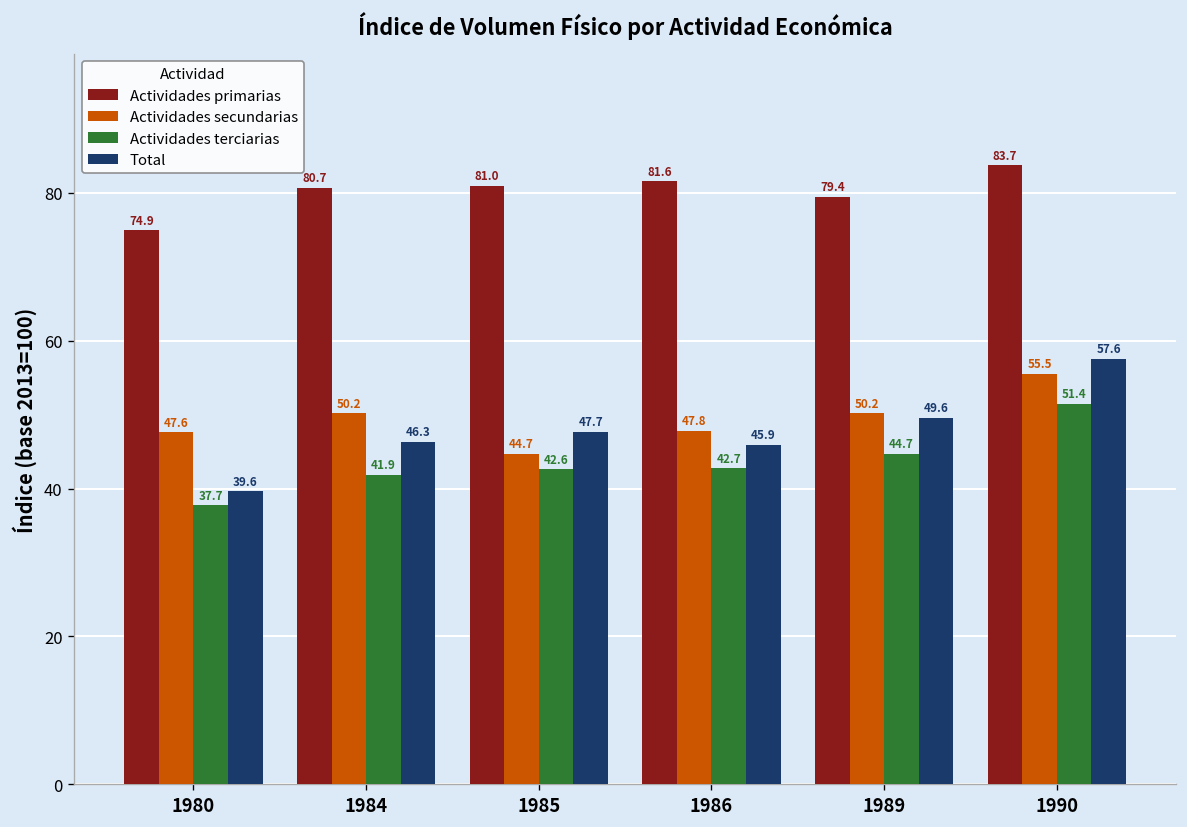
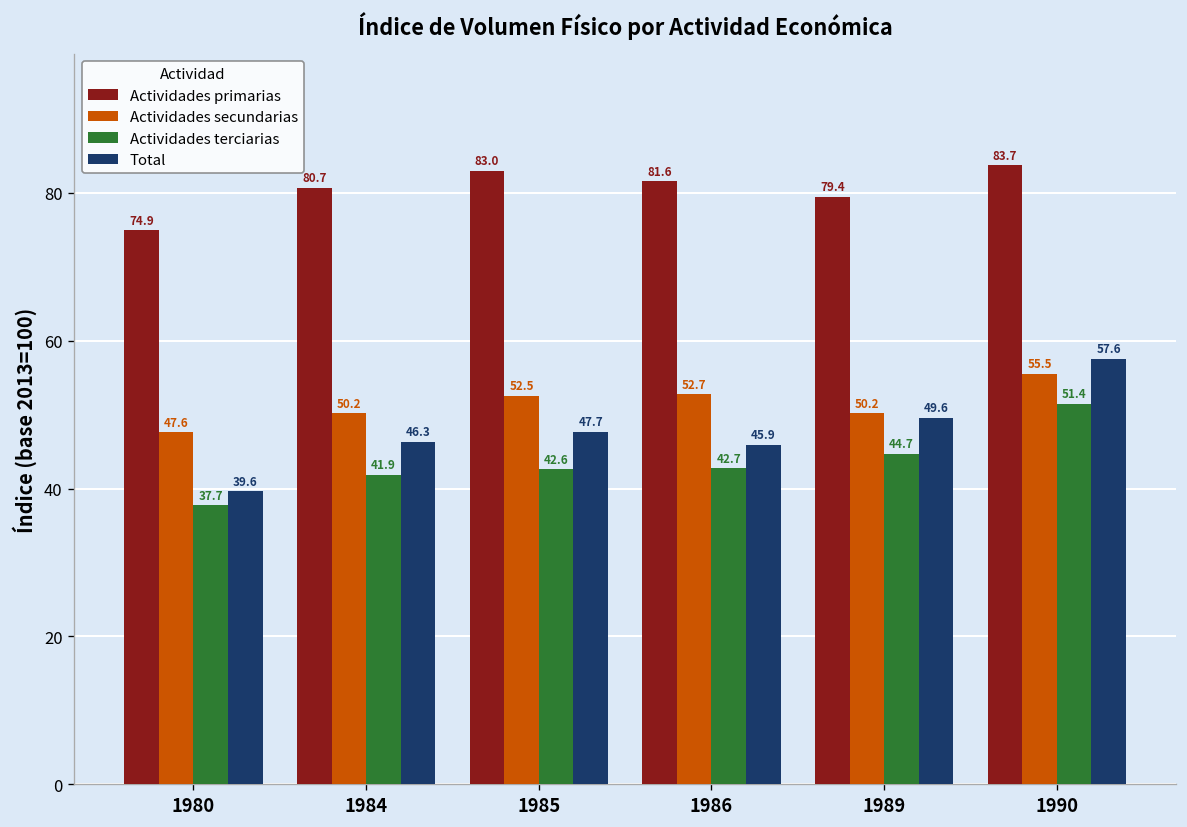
Actividades primarias, 1985: 81.0 -> 83.0
Actividades secundarias, 1985: 44.7 -> 52.5
Actividades secundarias, 1986: 47.8 -> 52.7
